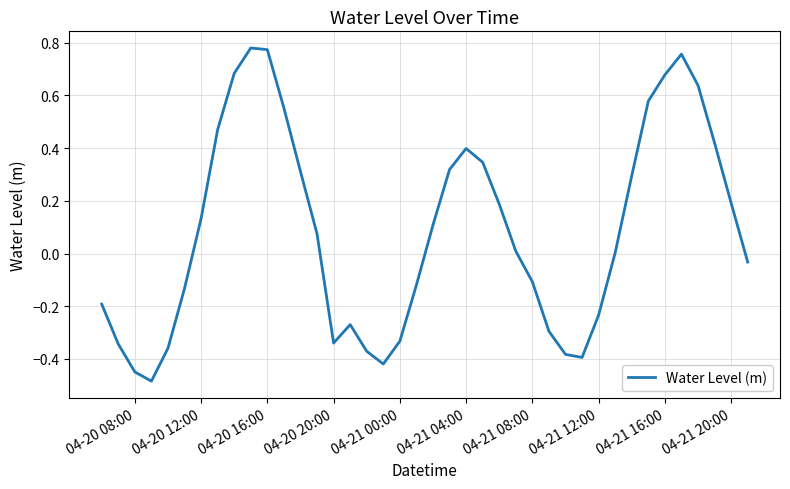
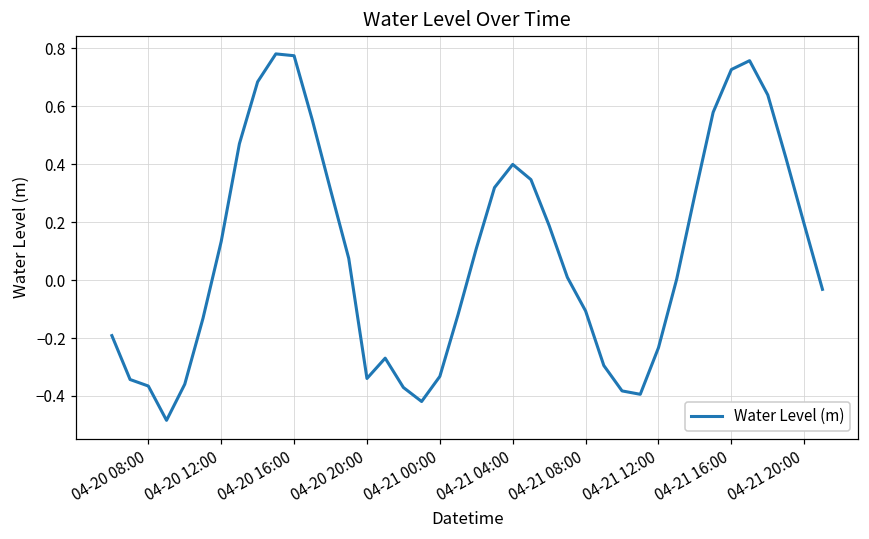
04-20 08:00: -0.45 -> -0.37
04-21 16:00: 0.68 -> 0.73
